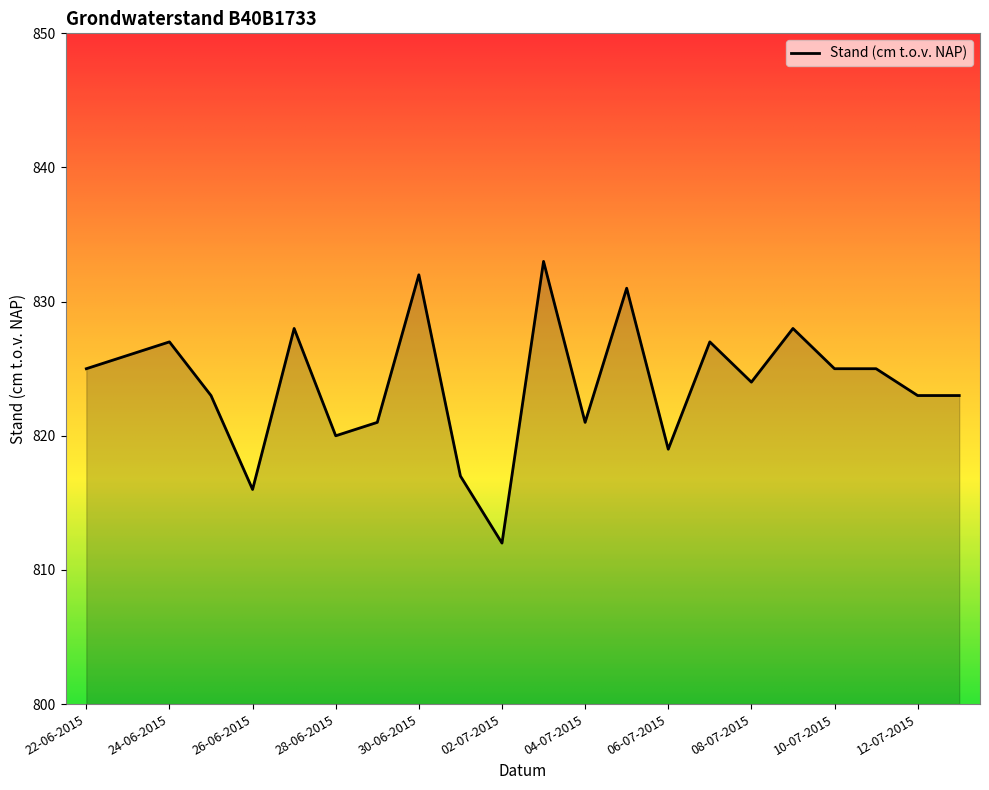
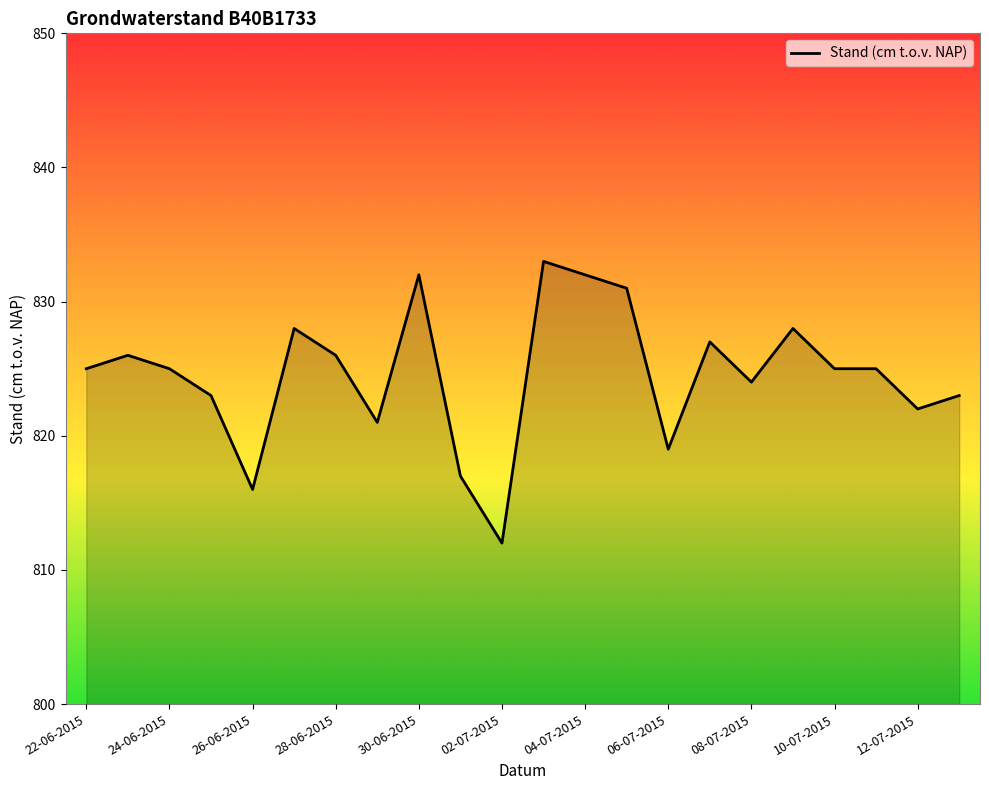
24-06-2015: 827 -> 825
28-06-2015: 820 -> 826
04-07-2015: 821 -> 832
12-07-2015: 823 -> 822
